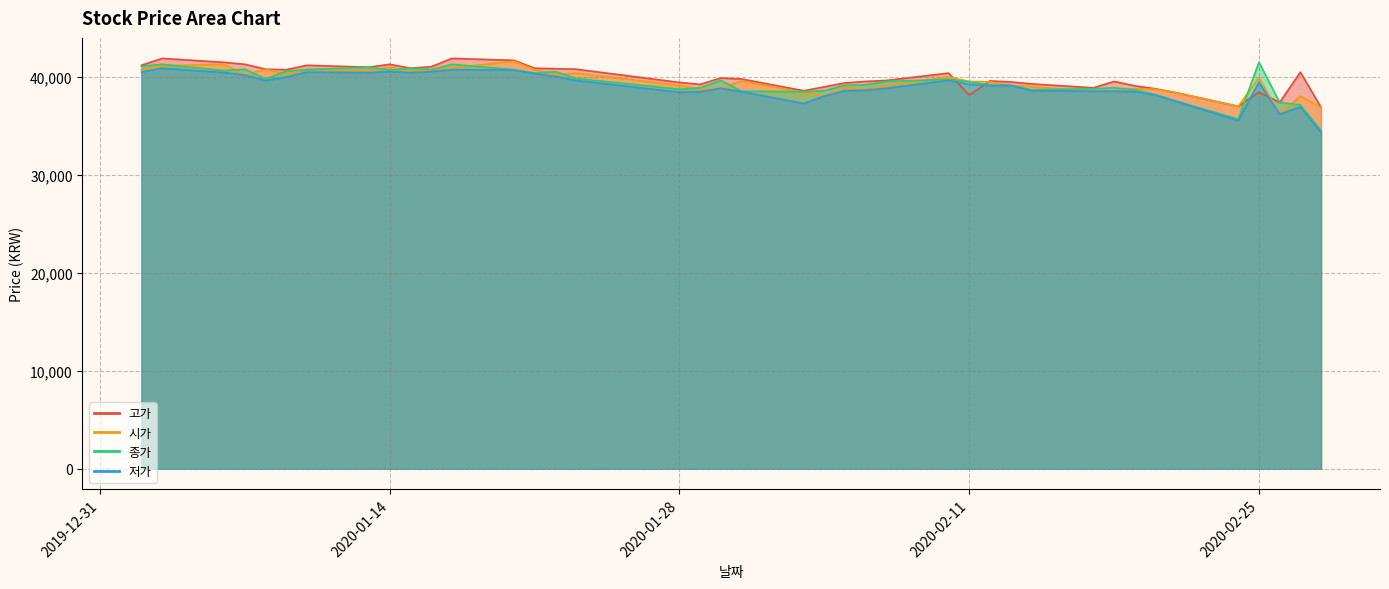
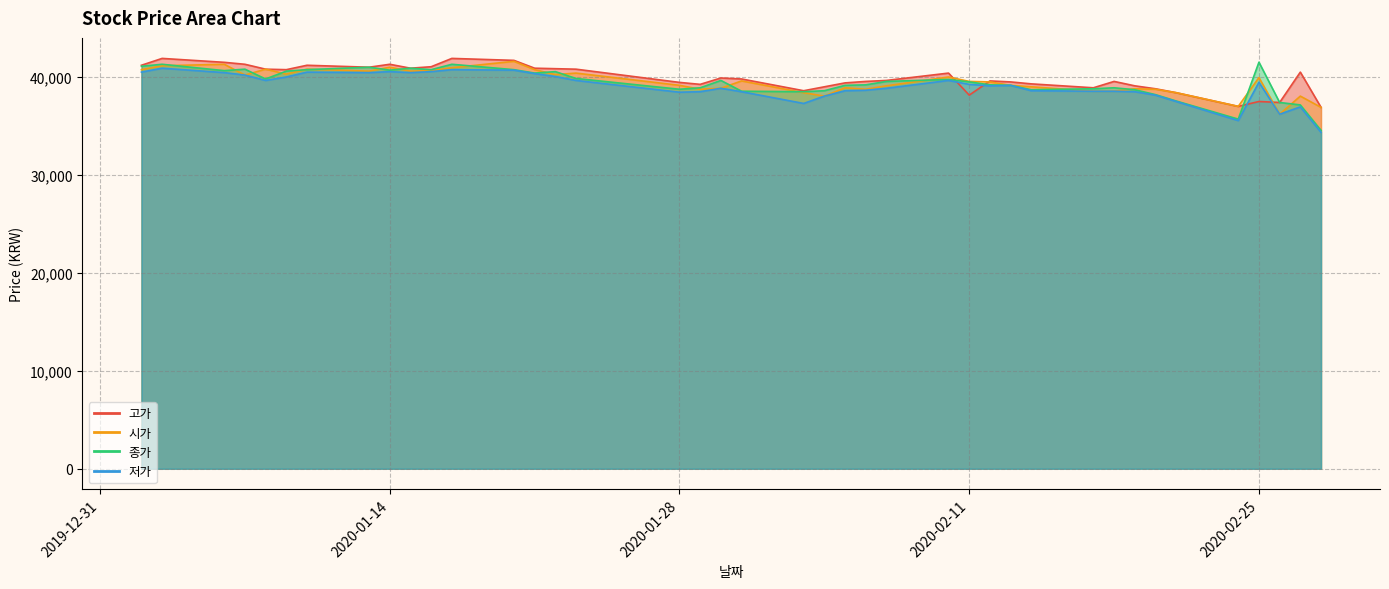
고가, 2020-02-25: 38,500 -> 37,500
